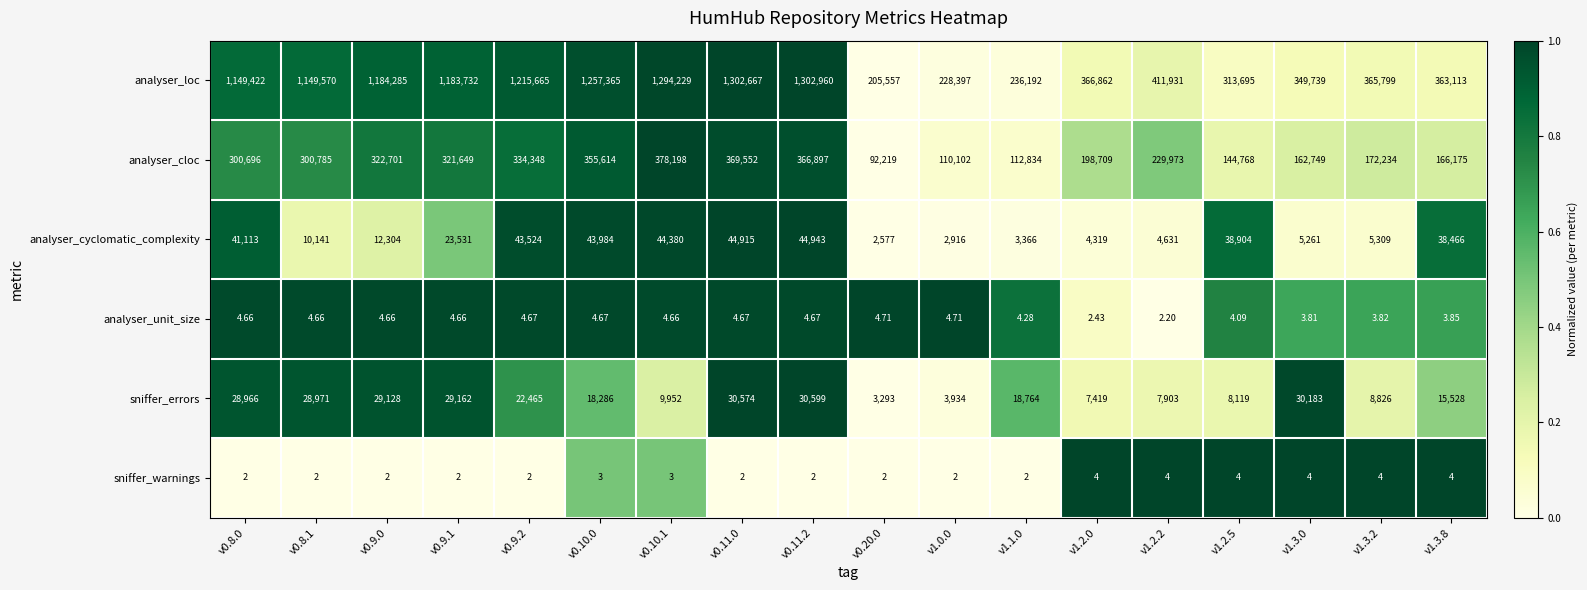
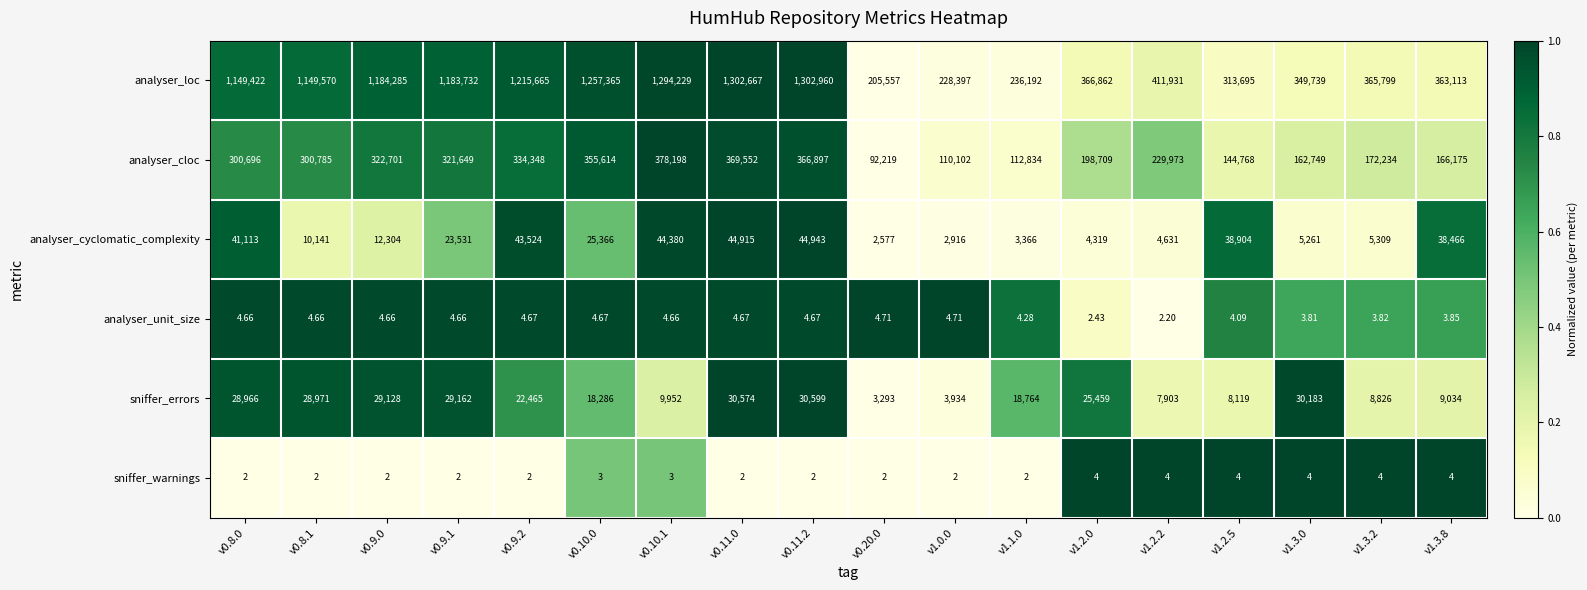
analyser_cyclomatic_complexity, v0.10.0: 43,984 -> 25,366
sniffer_errors, v1.2.0: 7,419 -> 25,459
sniffer_errors, v1.3.8: 15,528 -> 9,034
